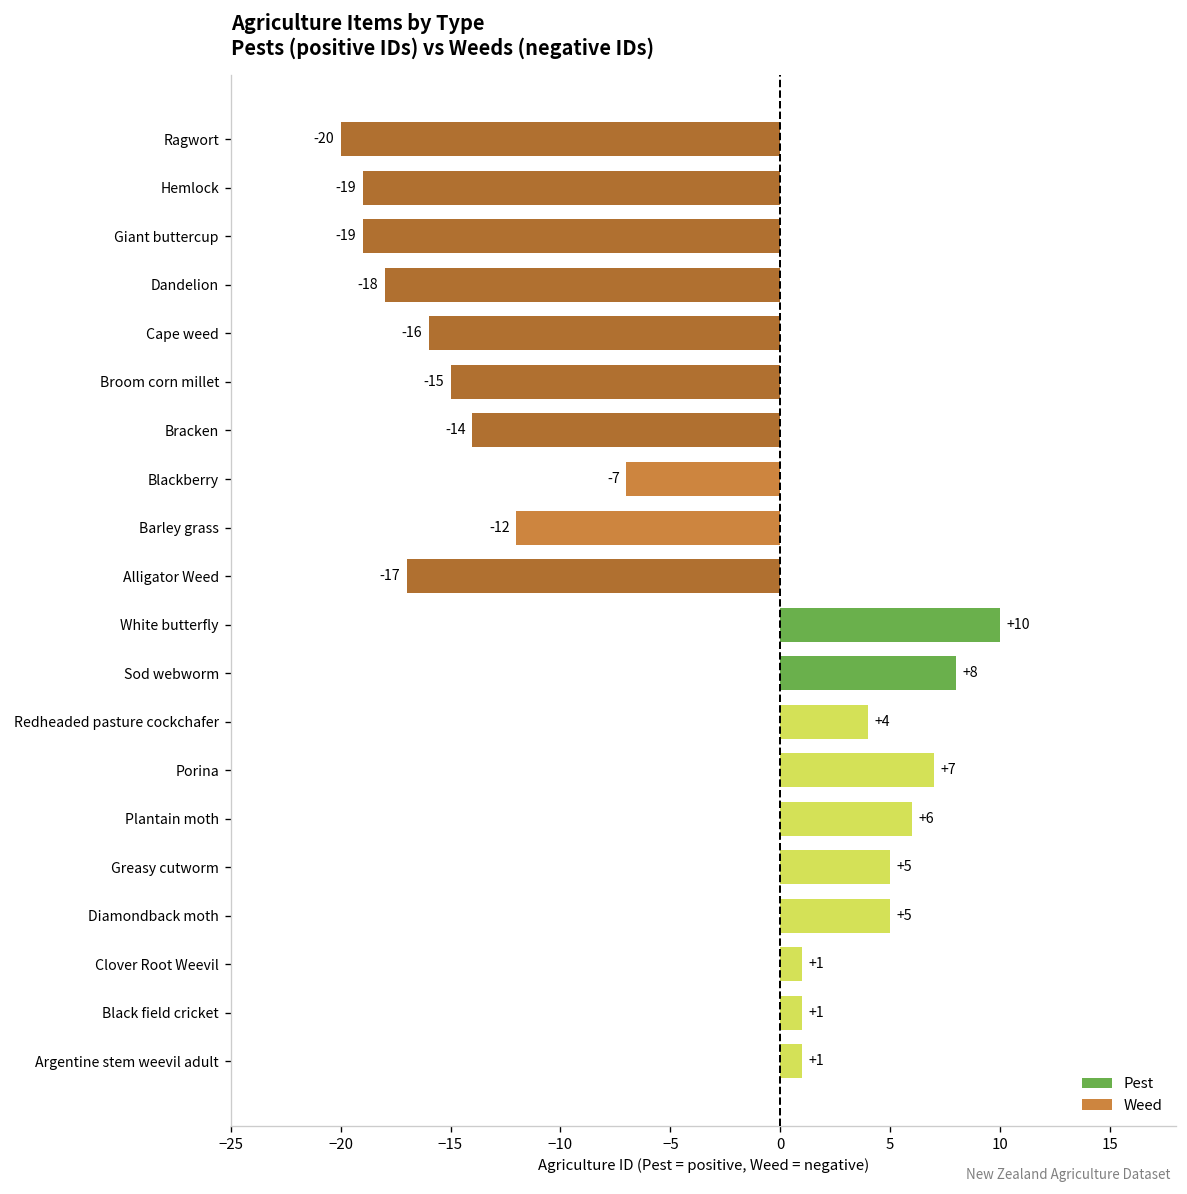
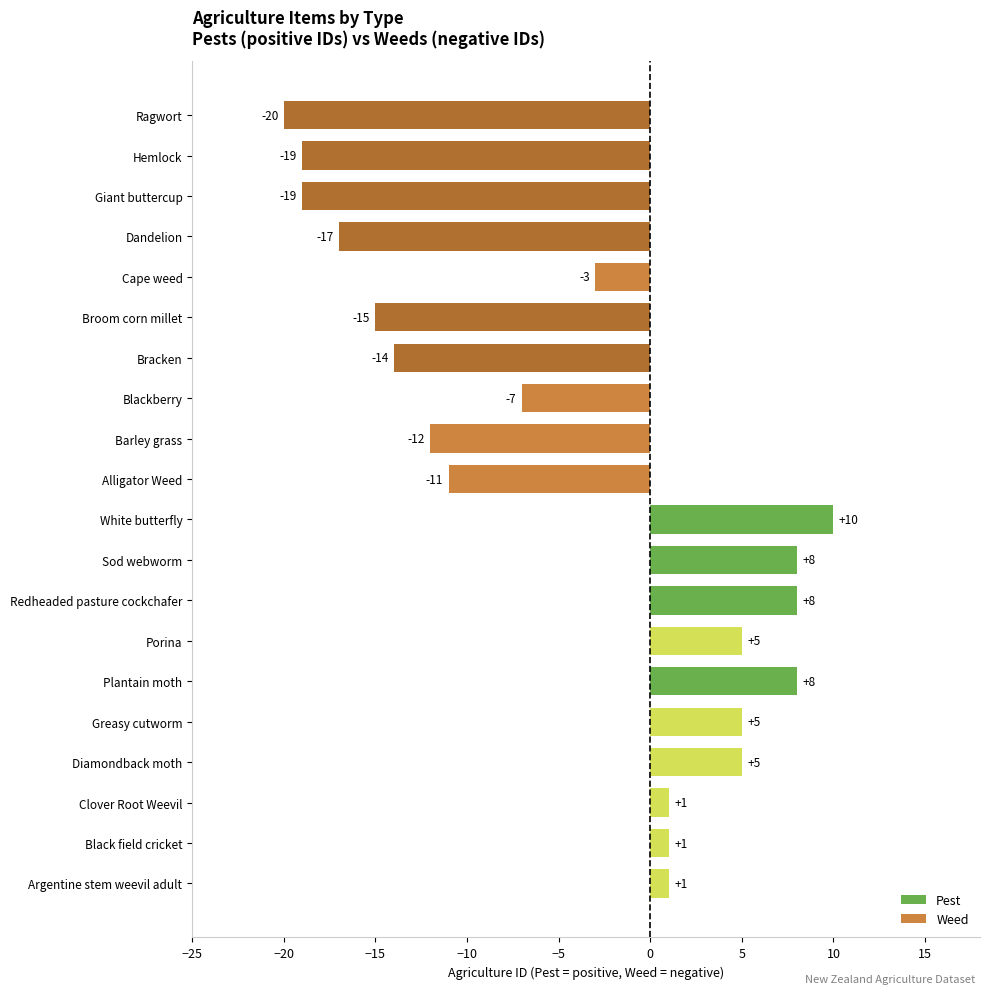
Dandelion: -18 -> -17
Cape weed: -16 -> -3
Alligator Weed: -17 -> -11
Redheaded pasture cockchafer: +4 -> +8
Porina: +7 -> +5
Plantain moth: +6 -> +8
